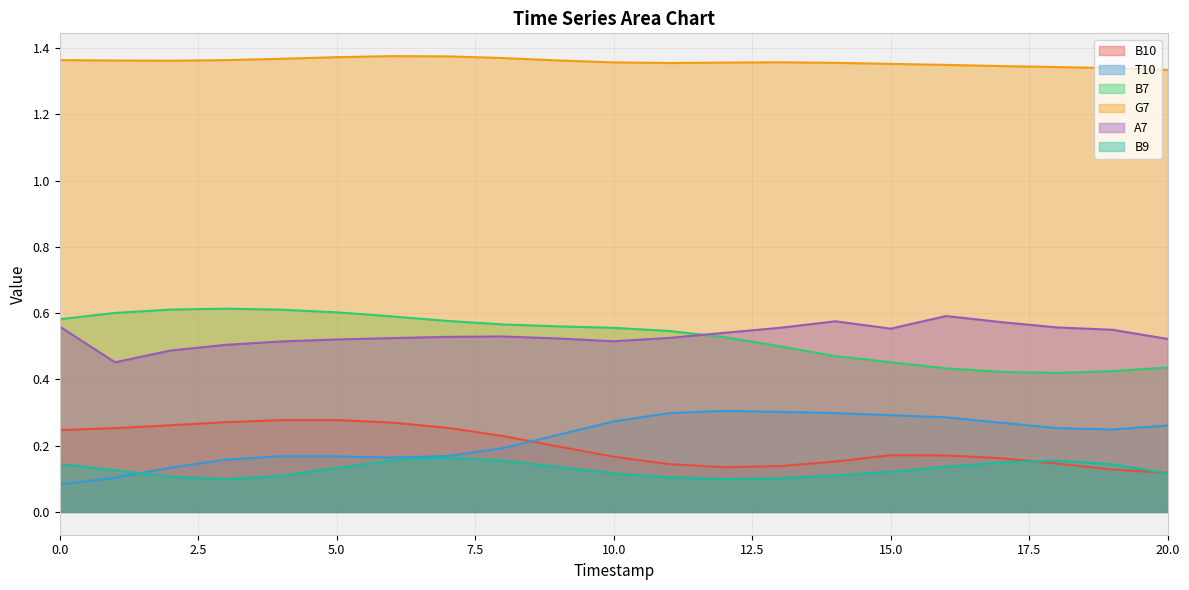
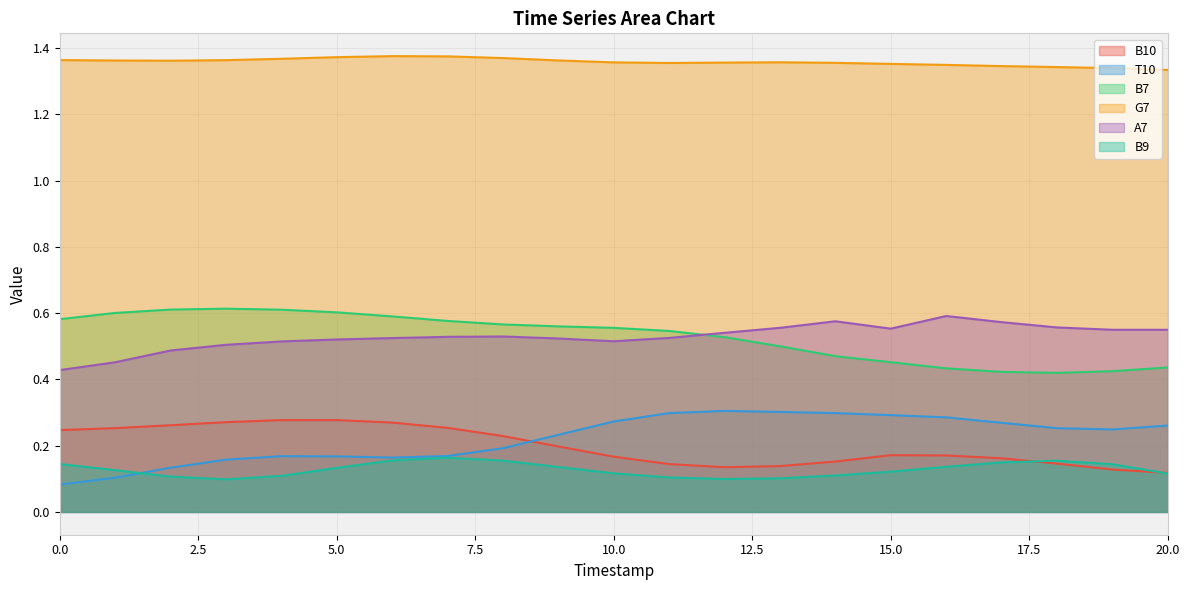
A7, 0.0: 0.56 -> 0.43
A7, 20.0: 0.52 -> 0.55
